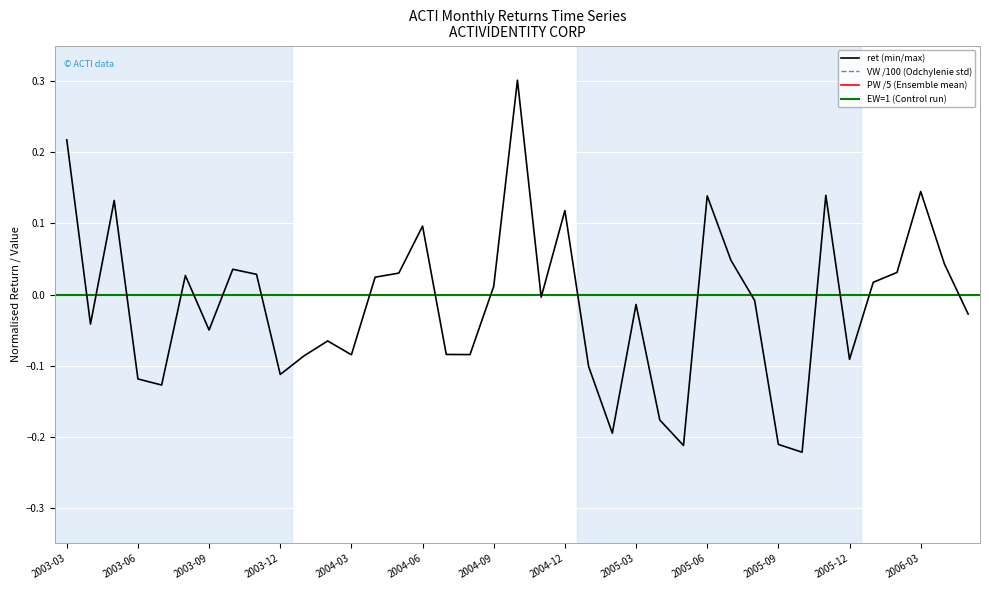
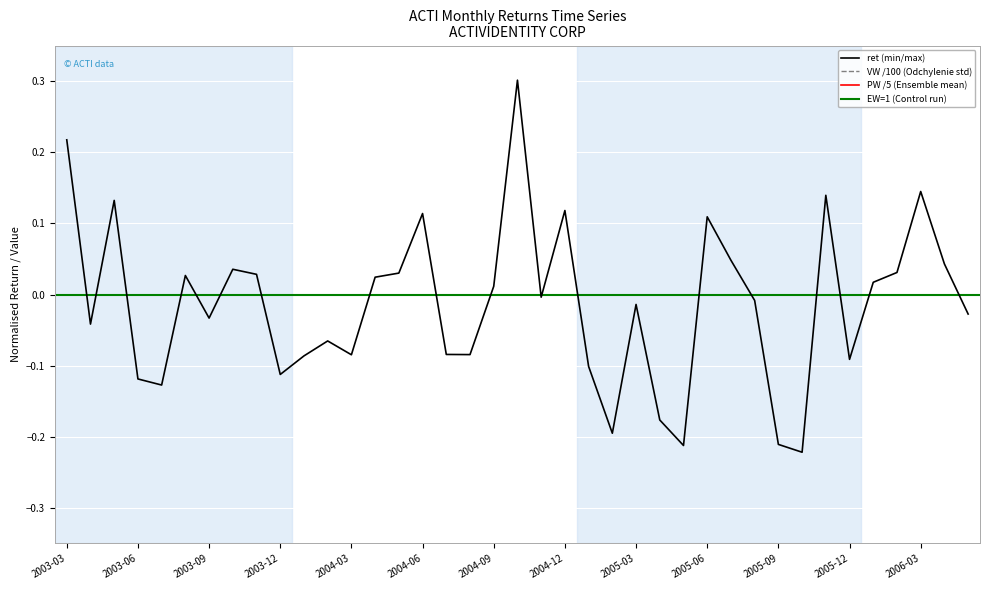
ret (min/max), 2003-09: -0.05 -> -0.03
ret (min/max), 2004-06: 0.10 -> 0.11
ret (min/max), 2005-06: 0.14 -> 0.11
